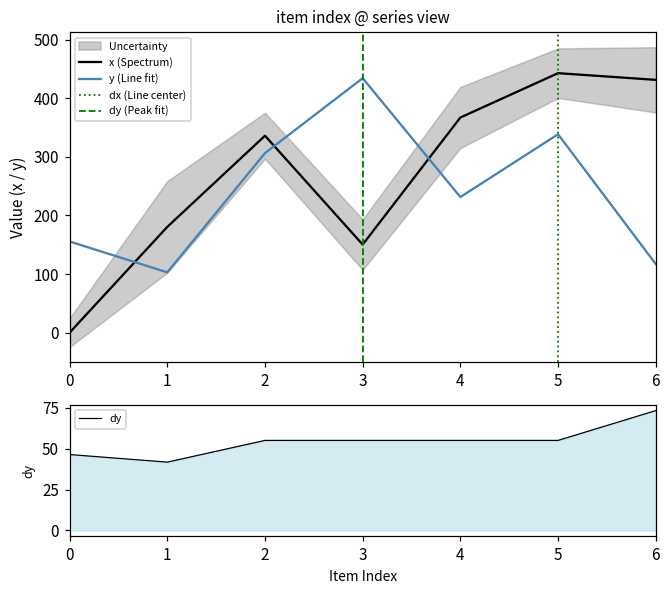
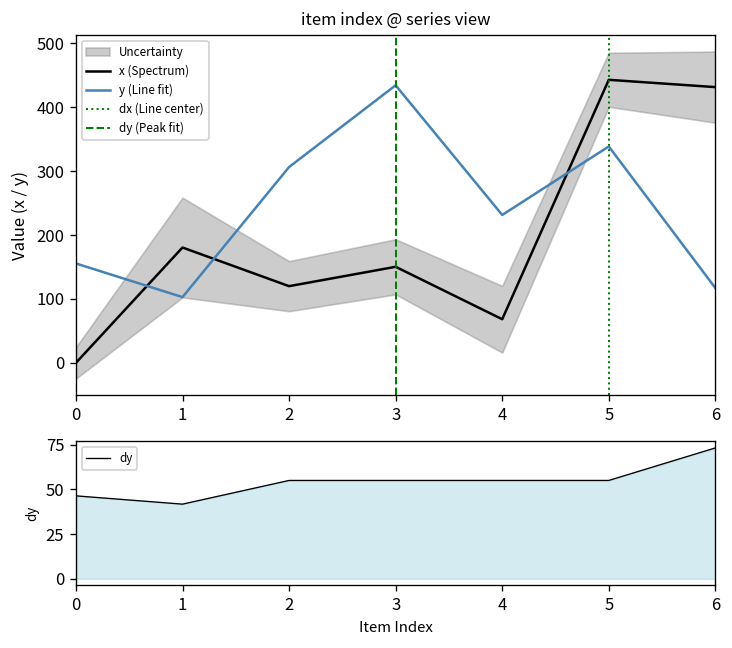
item index @ series view, x (Spectrum), 2: 340 -> 120
item index @ series view, x (Spectrum), 4: 370 -> 70
